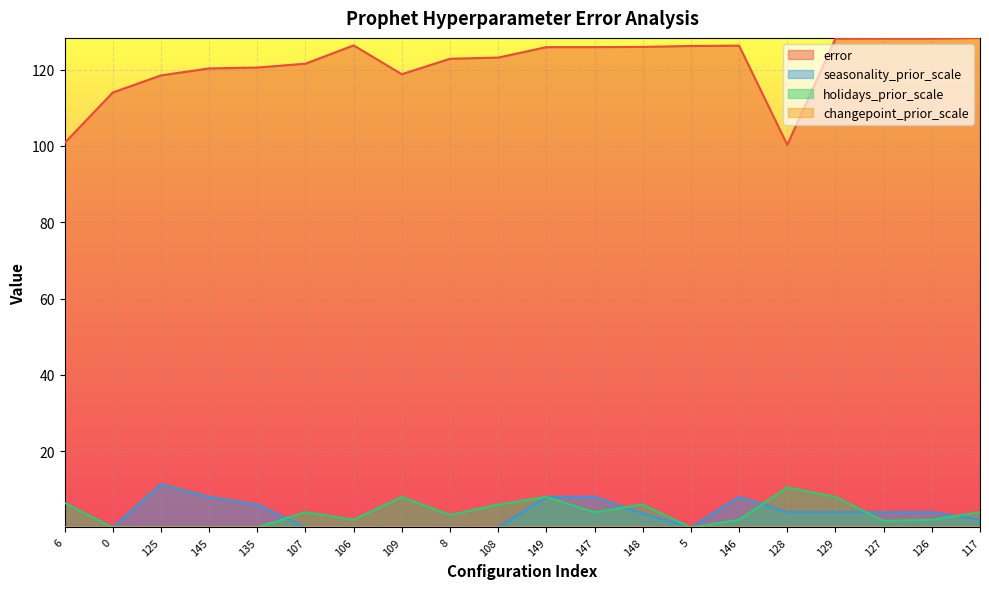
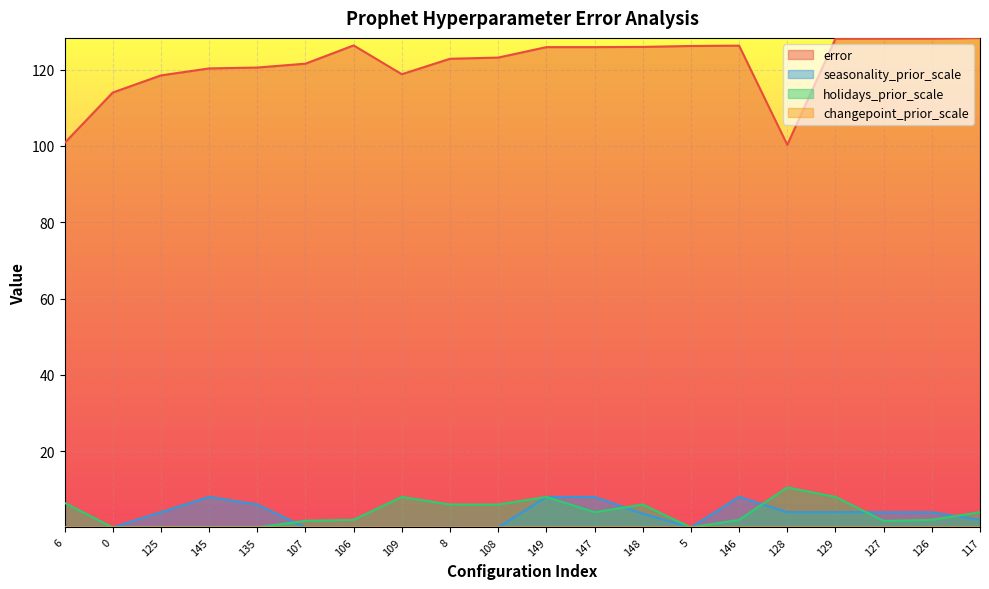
seasonality_prior_scale, 125: 11 -> 4
holidays_prior_scale, 107: 4 -> 2
holidays_prior_scale, 8: 3 -> 6
